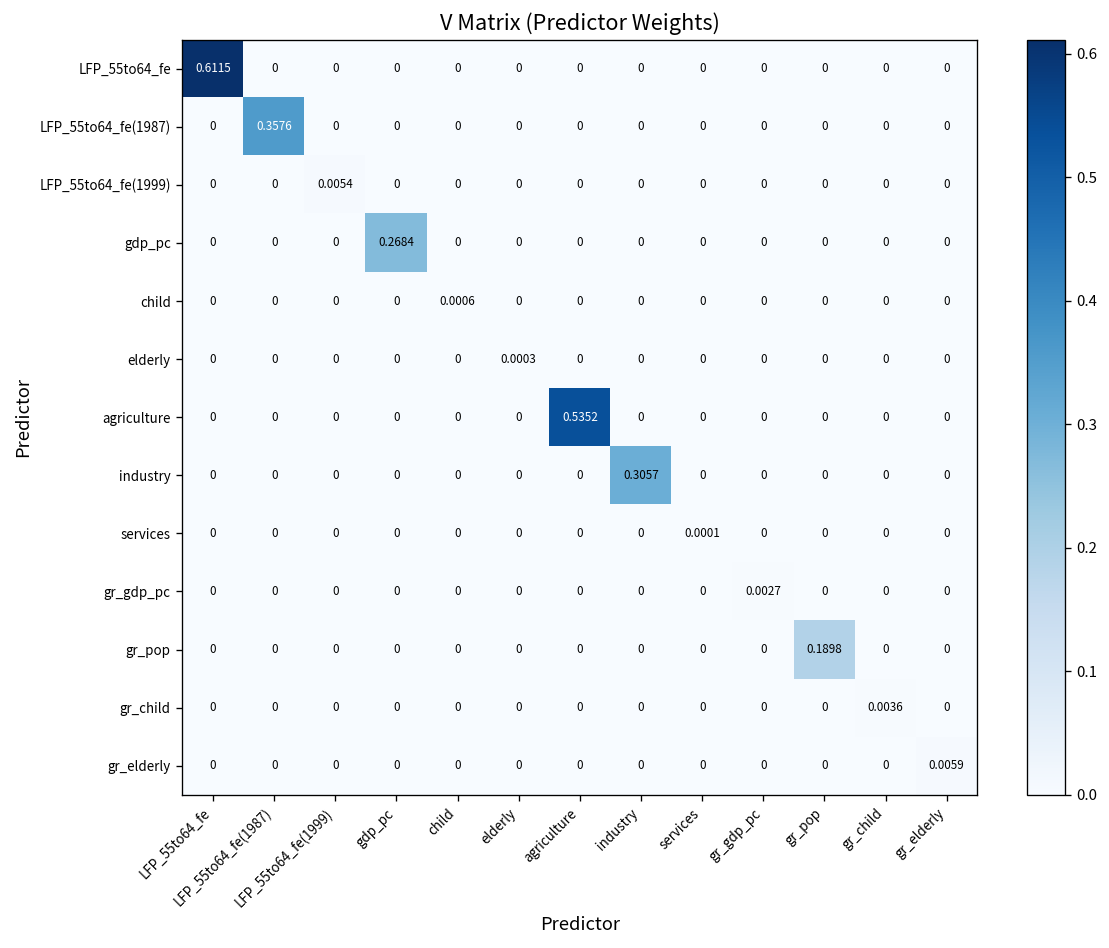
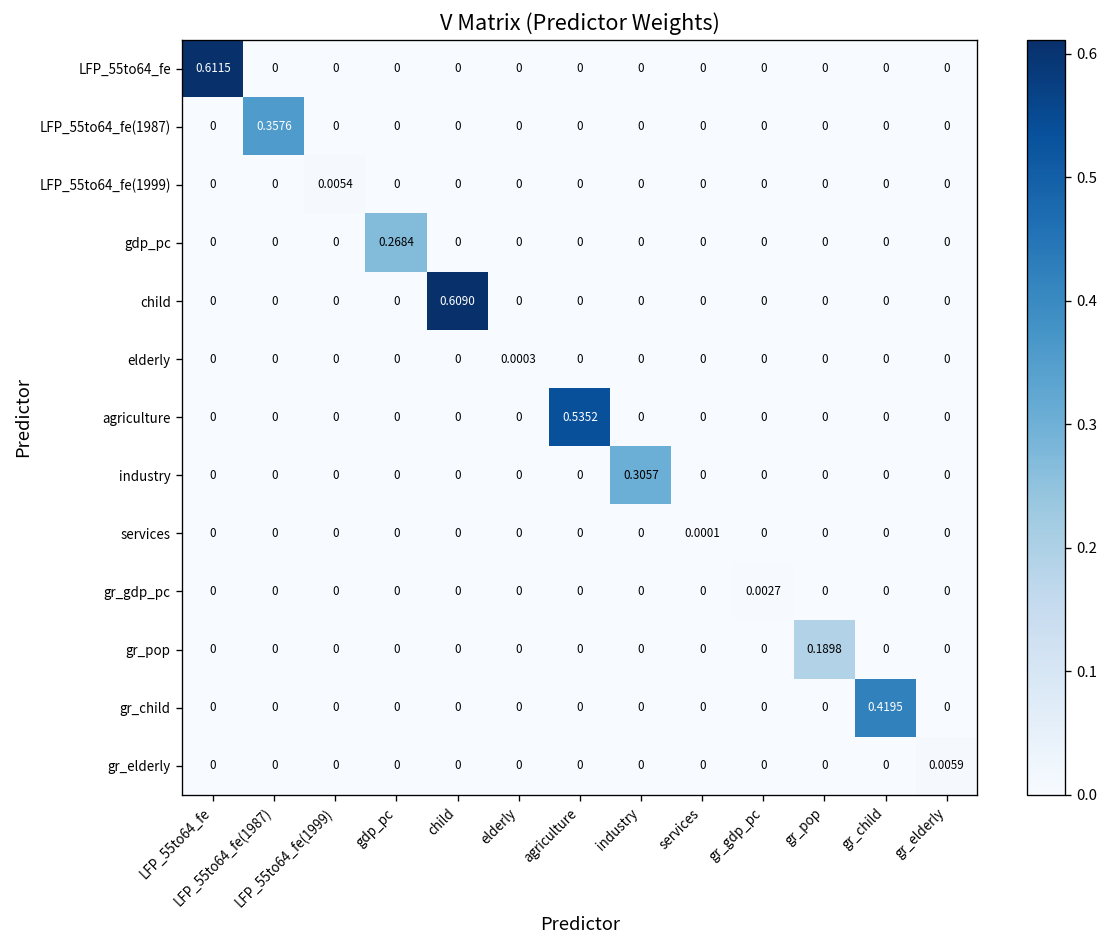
child, child: 0.0006 -> 0.6090
gr_child, gr_child: 0.0036 -> 0.4195
